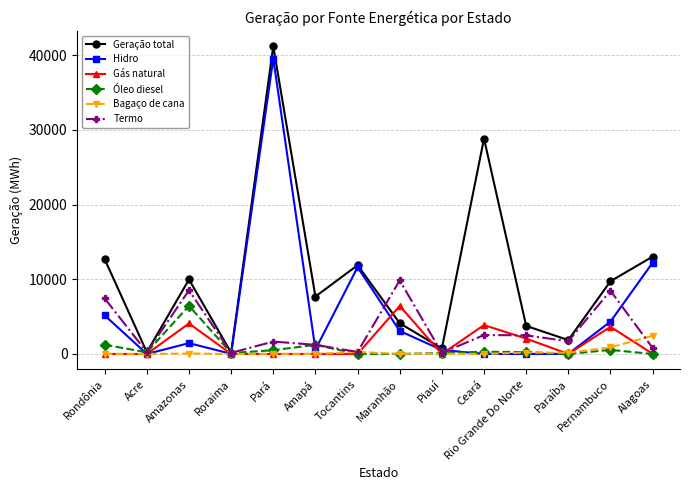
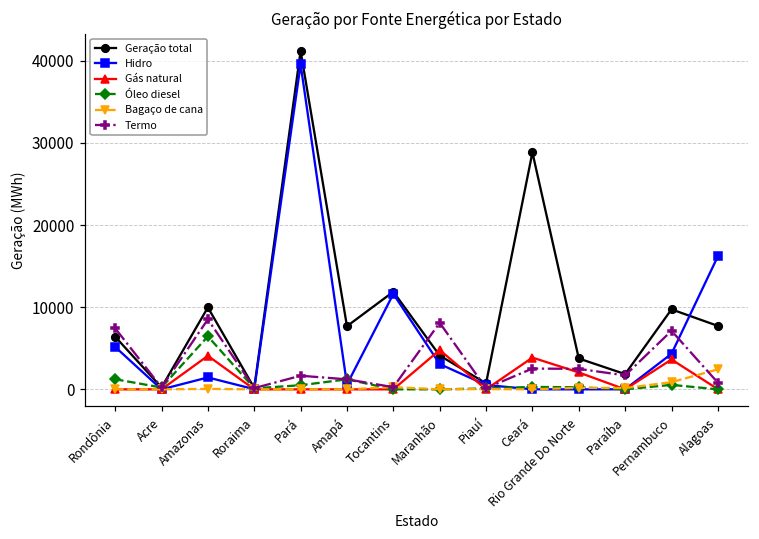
Geração total, Rondônia: 13000 -> 6000
Gás natural, Maranhão: 6000 -> 5000
Termo, Maranhão: 10000 -> 8000
Termo, Pernambuco: 8000 -> 7000
Geração total, Alagoas: 13000 -> 8000
Hidro, Alagoas: 12000 -> 16000
